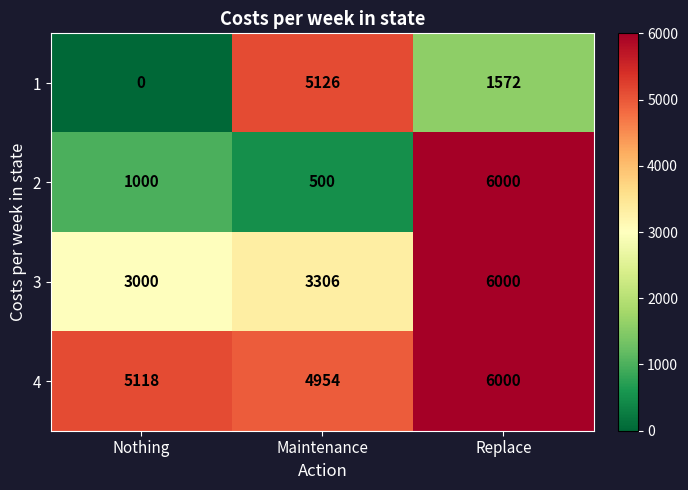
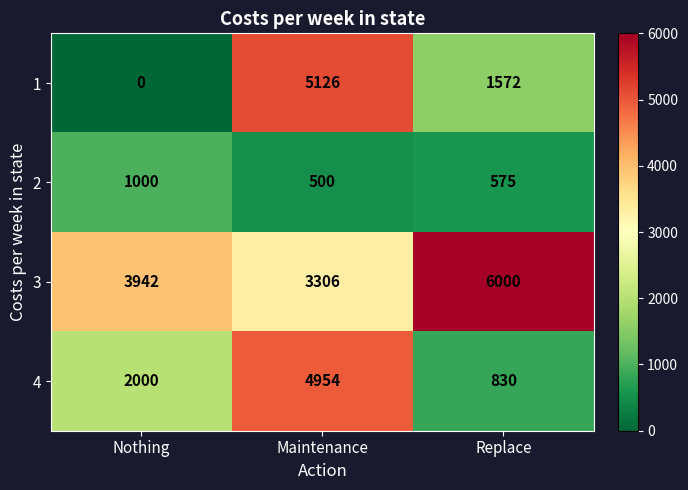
2, Replace: 6000 -> 575
3, Nothing: 3000 -> 3942
4, Nothing: 5118 -> 2000
4, Replace: 6000 -> 830
